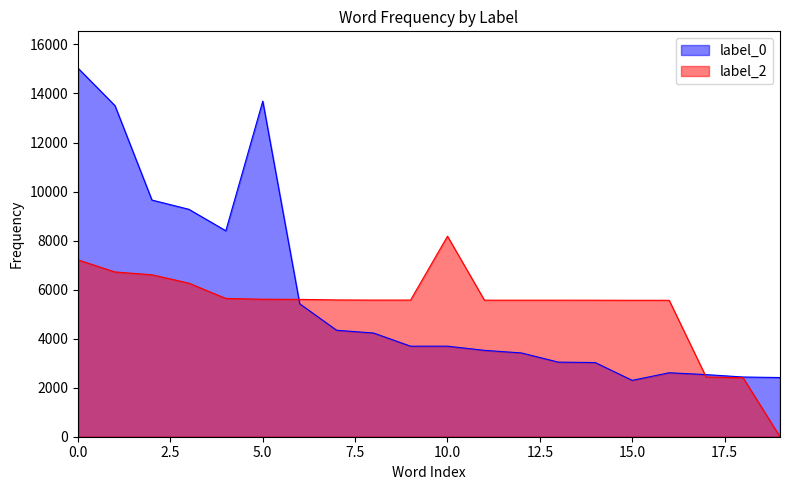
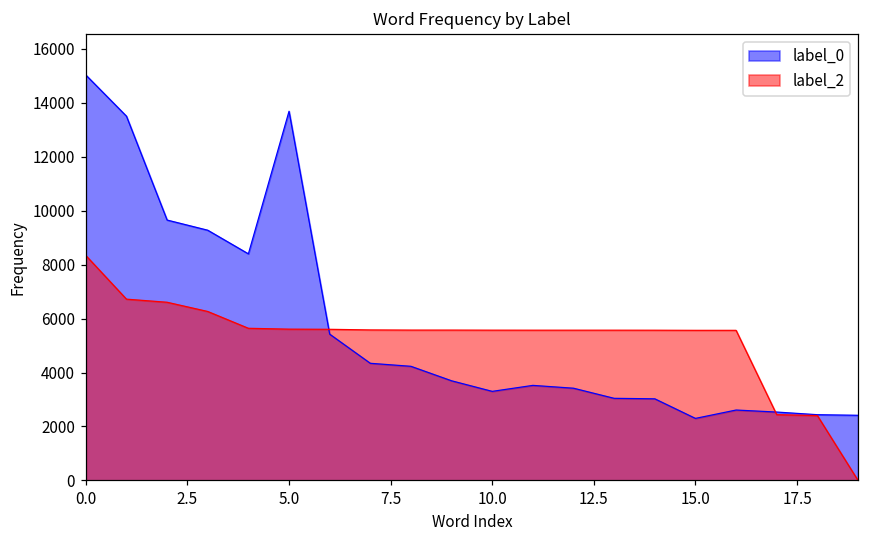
label_2, 0.0: 7200 -> 8300
label_0, 10.0: 3700 -> 3300
label_2, 10.0: 8200 -> 5600
